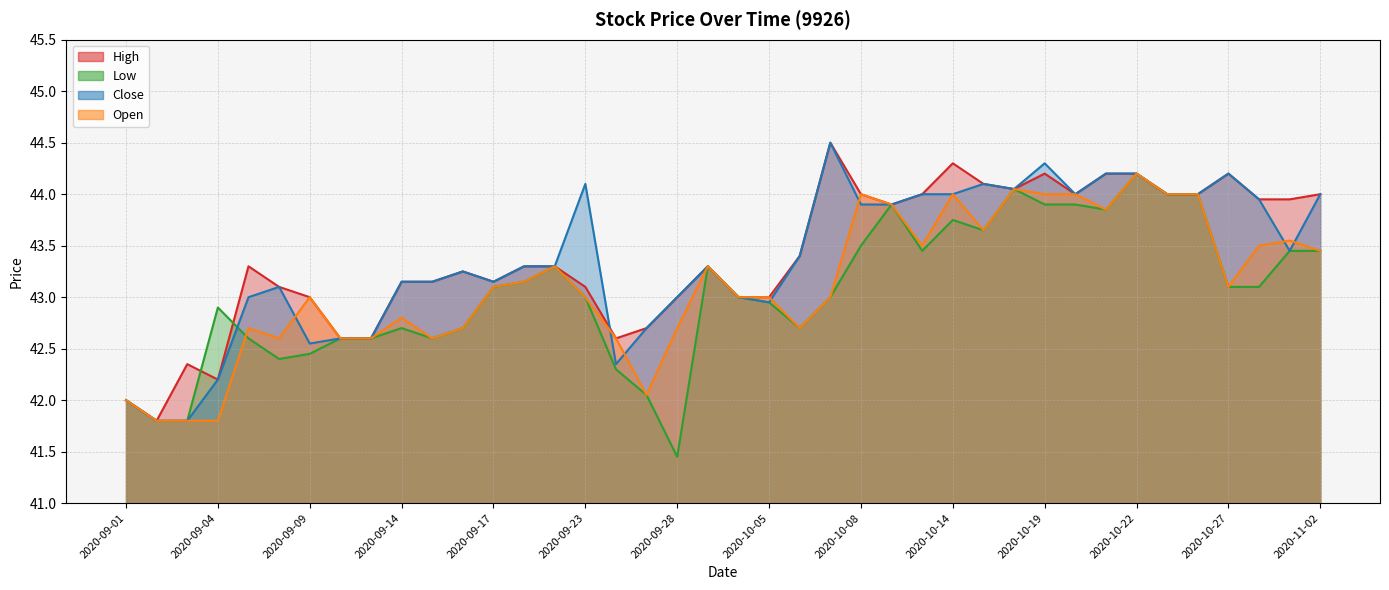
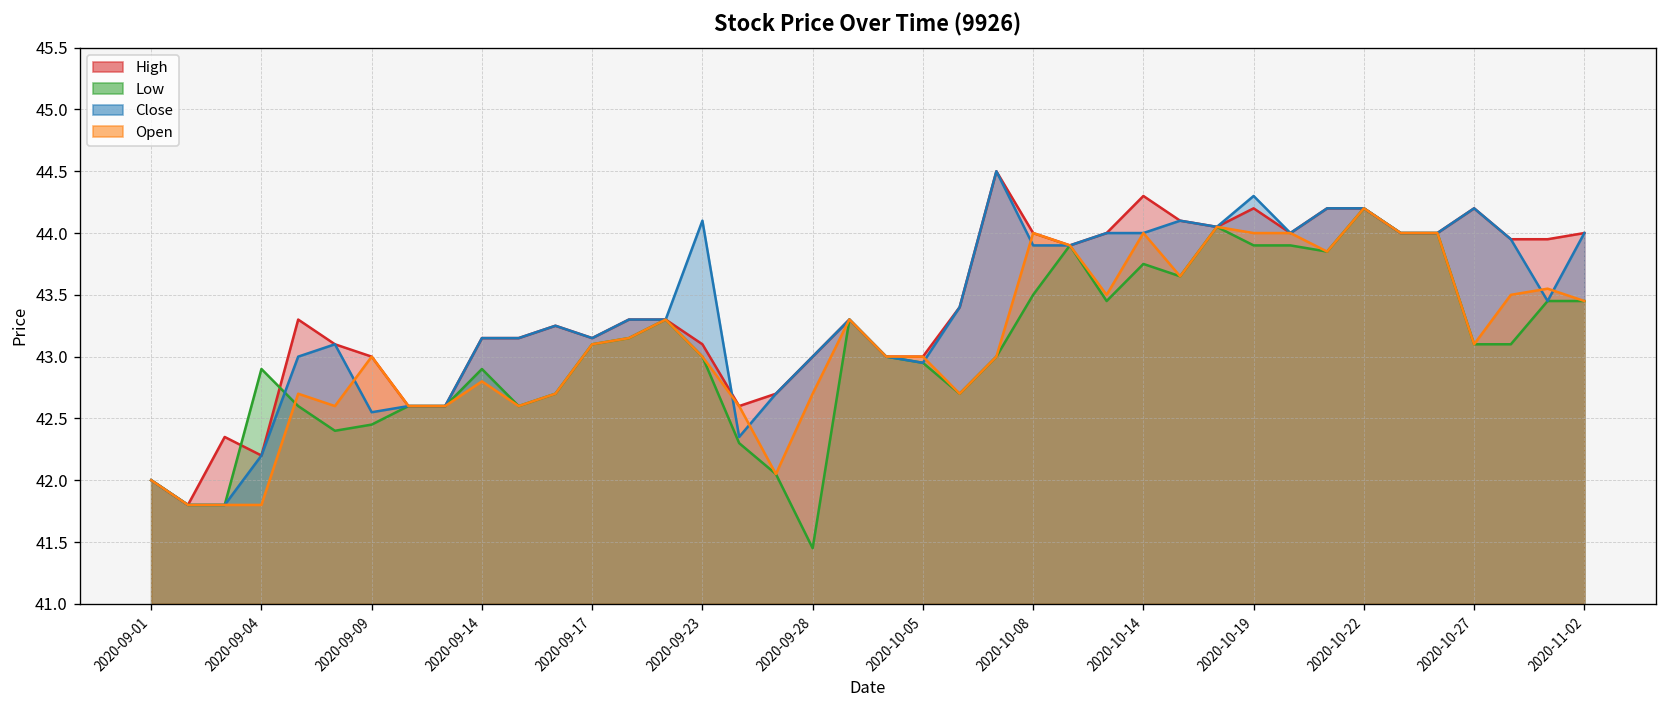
Low, 2020-09-14: 42.7 -> 42.9
